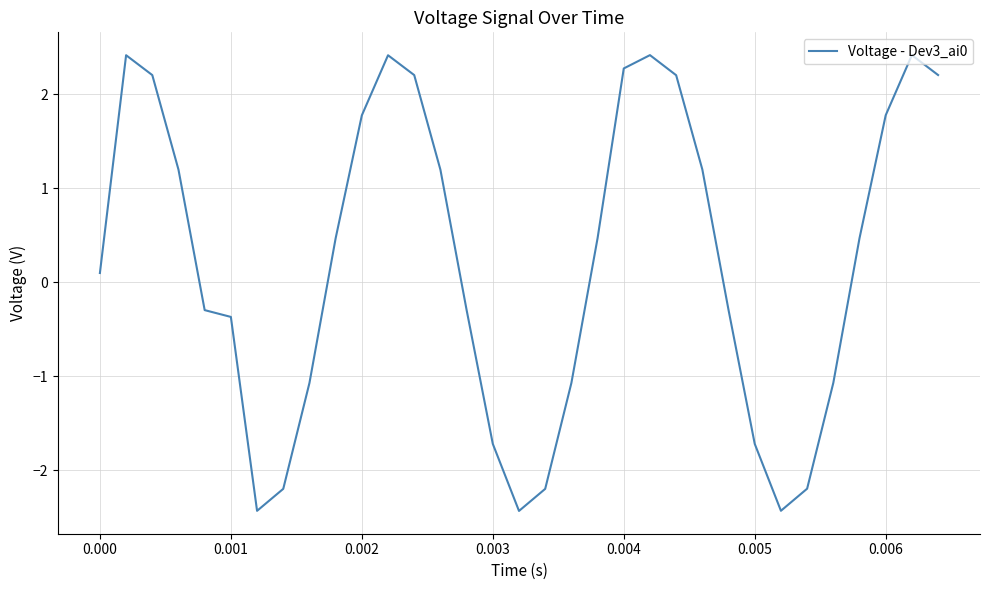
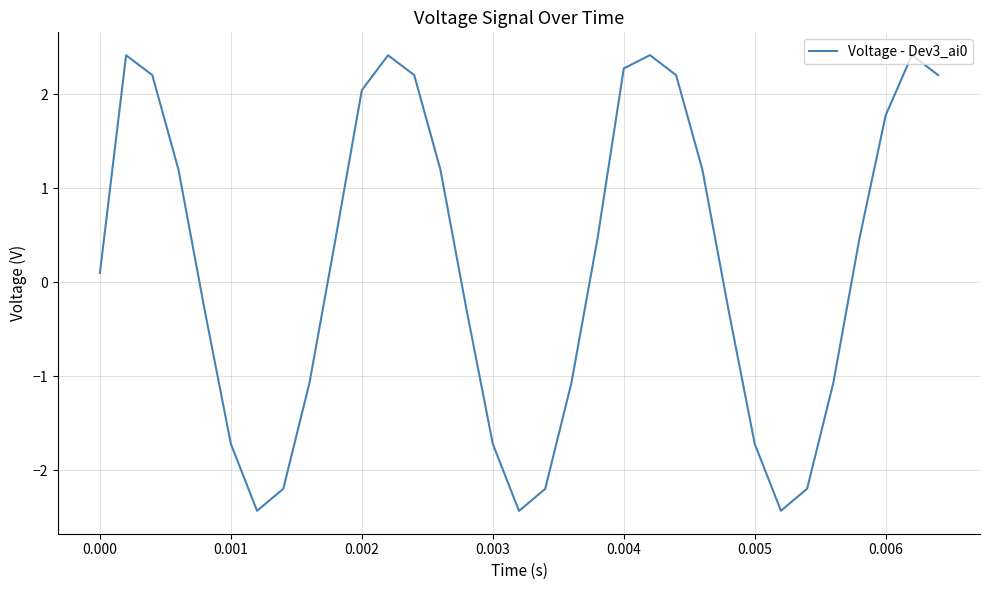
0.001: -0.4 -> -1.7
0.002: 1.8 -> 2.0
